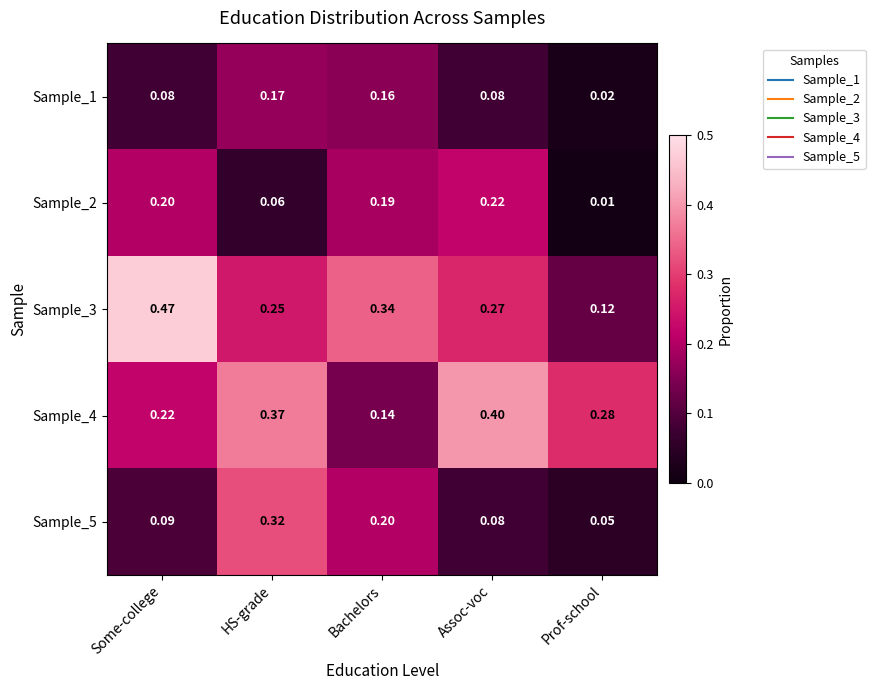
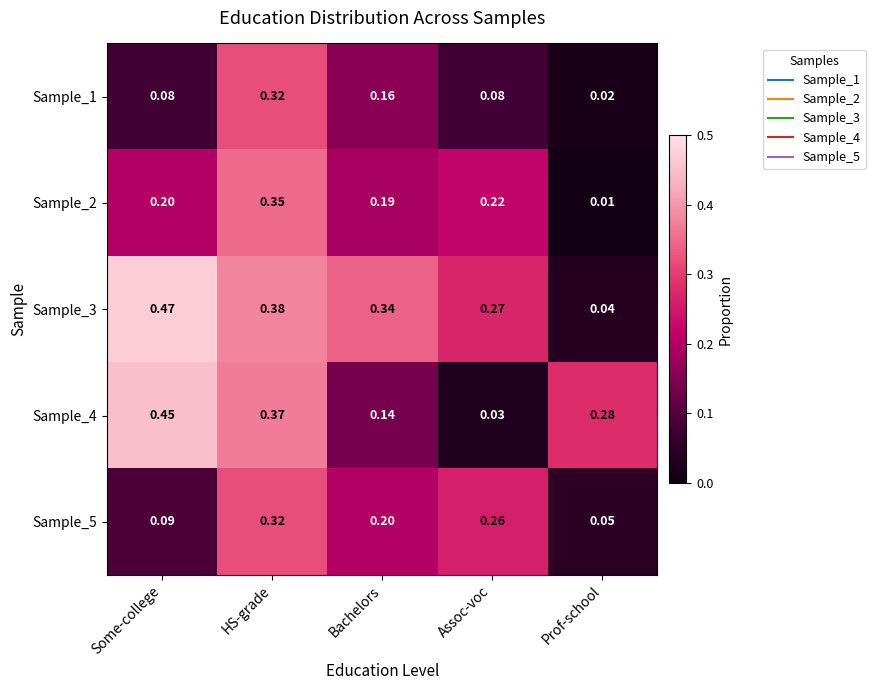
Sample_1, HS-grade: 0.17 -> 0.32
Sample_2, HS-grade: 0.06 -> 0.35
Sample_3, HS-grade: 0.25 -> 0.38
Sample_3, Prof-school: 0.12 -> 0.04
Sample_4, Some-college: 0.22 -> 0.45
Sample_4, Assoc-voc: 0.40 -> 0.03
Sample_5, Assoc-voc: 0.08 -> 0.26
